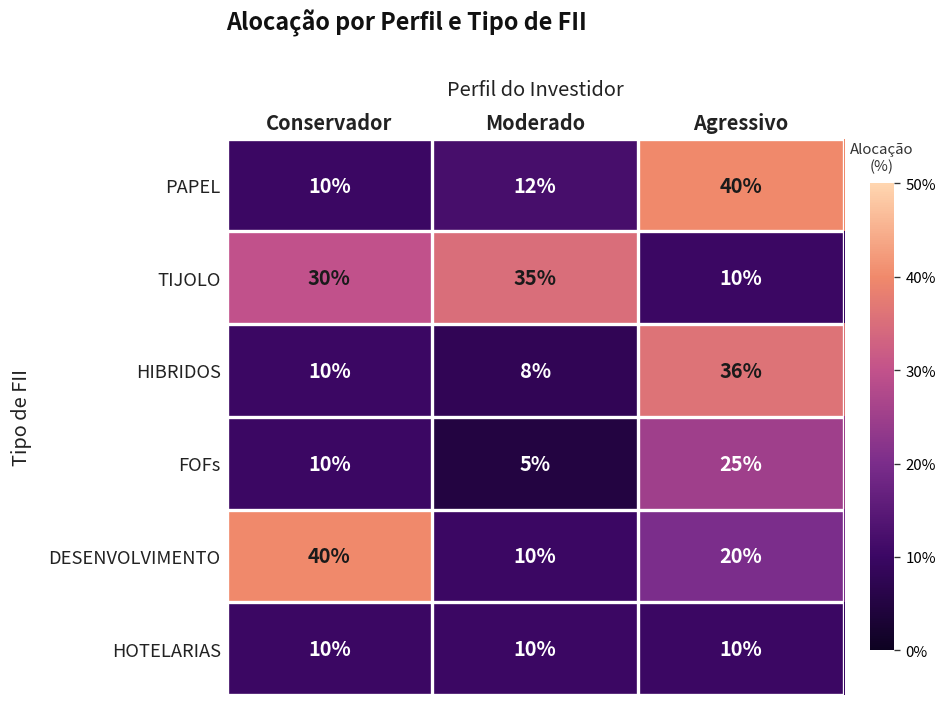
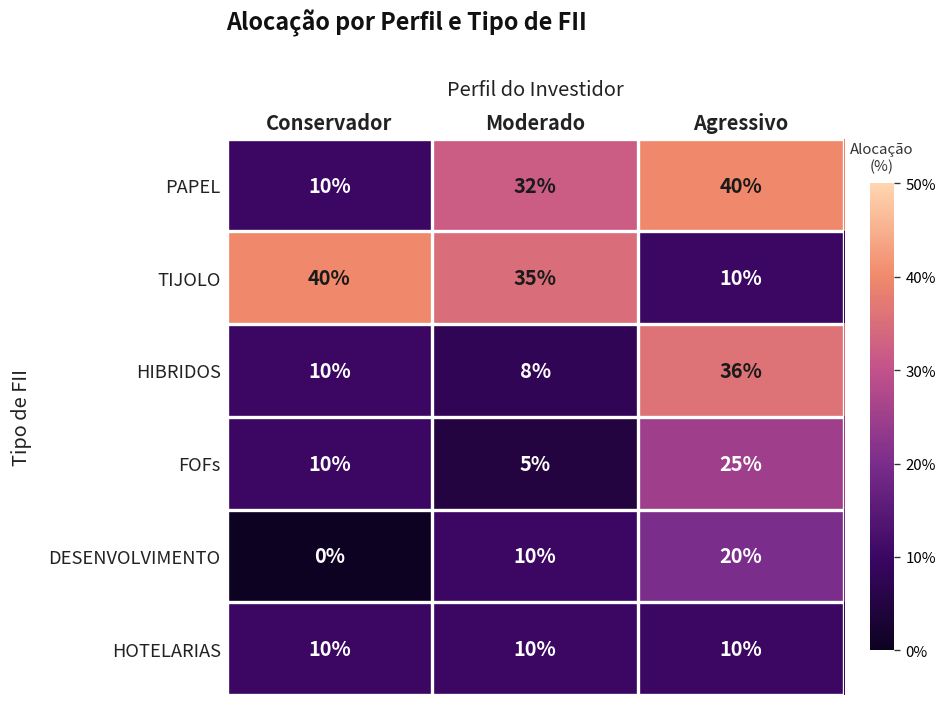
PAPEL, Moderado: 12% -> 32%
TIJOLO, Conservador: 30% -> 40%
DESENVOLVIMENTO, Conservador: 40% -> 0%
